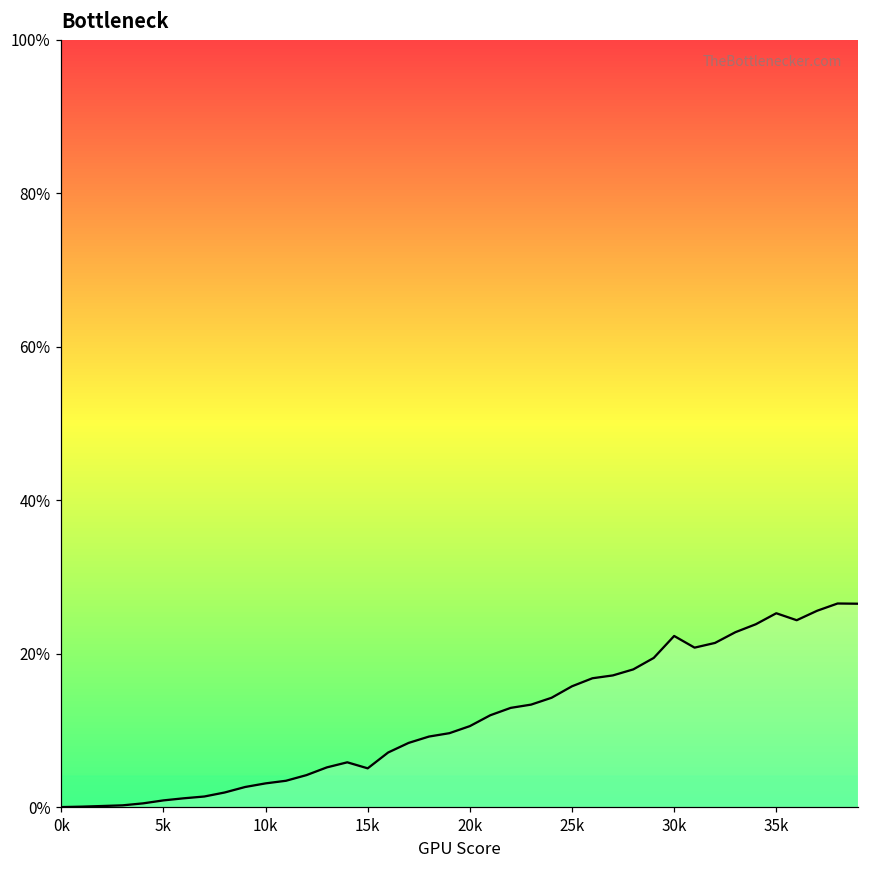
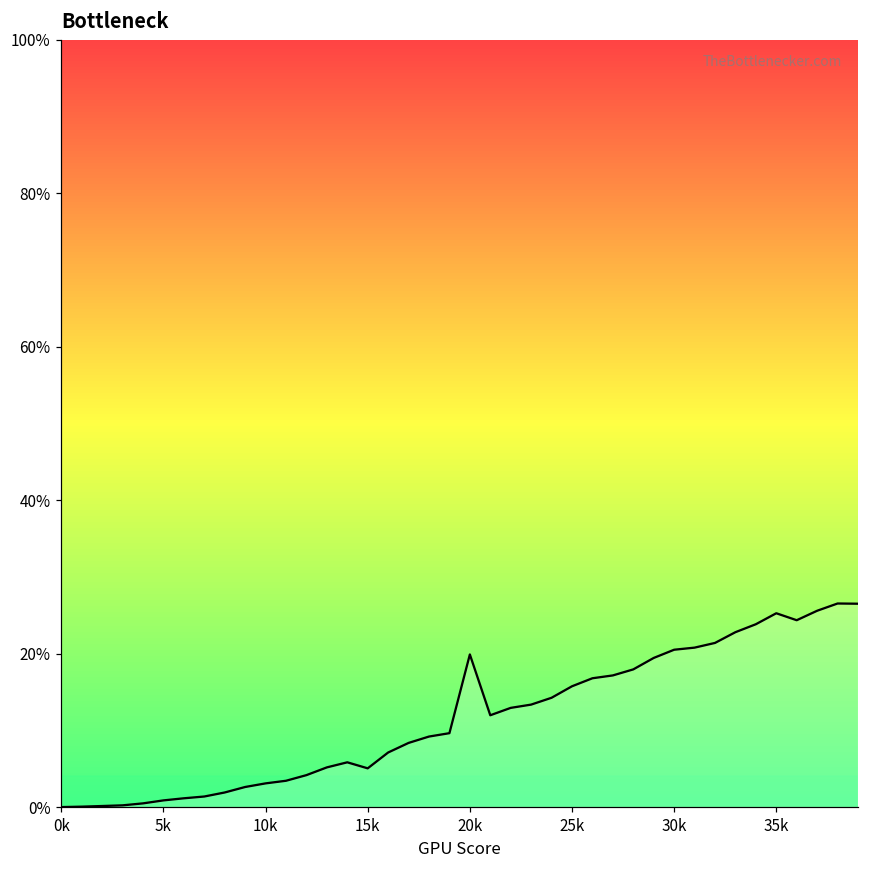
20k: 11% -> 20%
30k: 22% -> 21%
